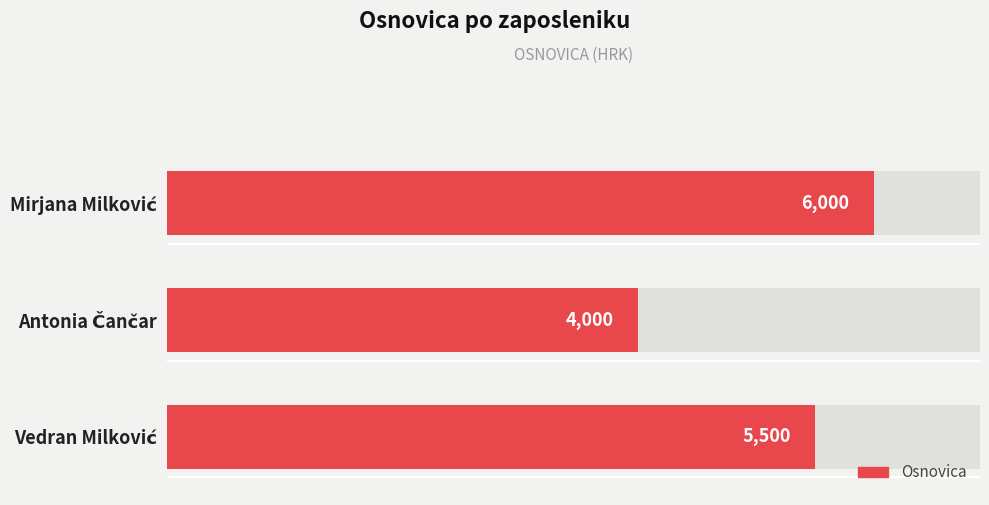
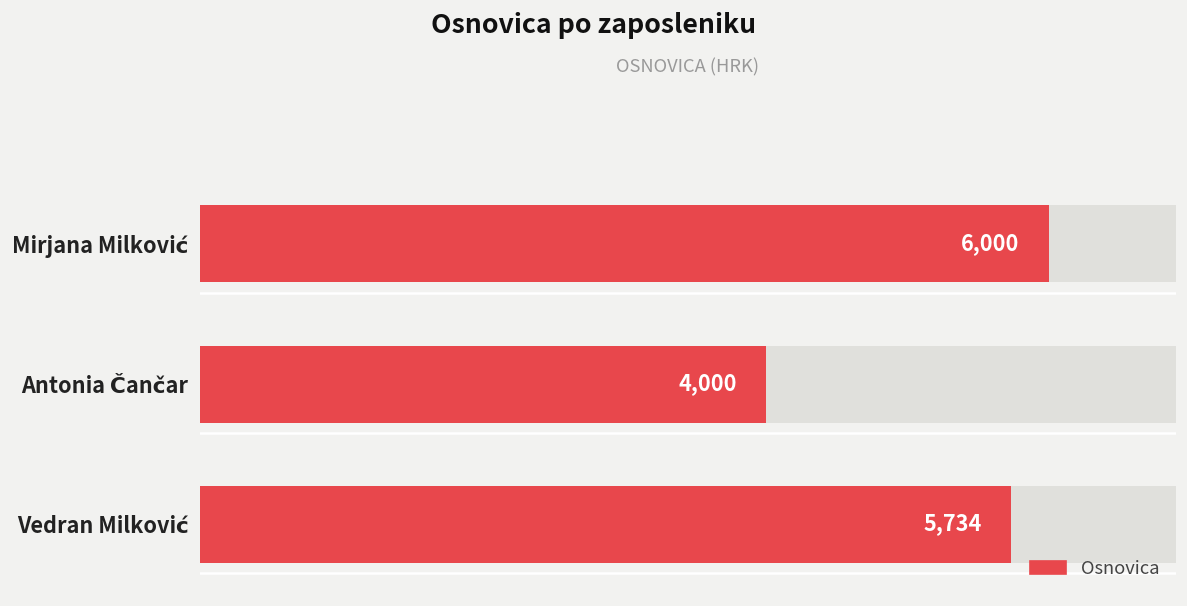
Osnovica, Vedran Milković: 5,500 -> 5,734
